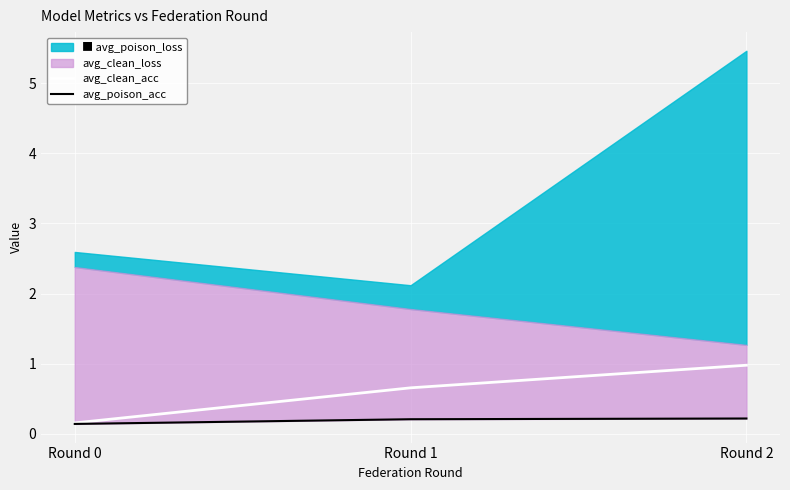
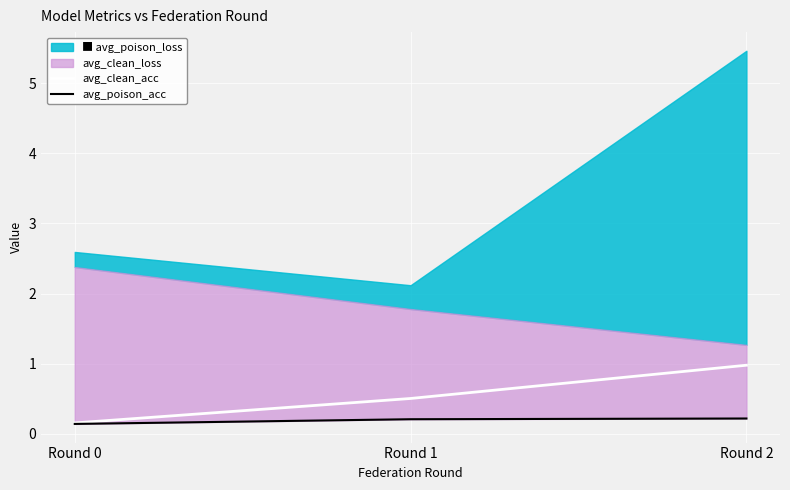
avg_clean_acc, Round 1: 0.7 -> 0.5
